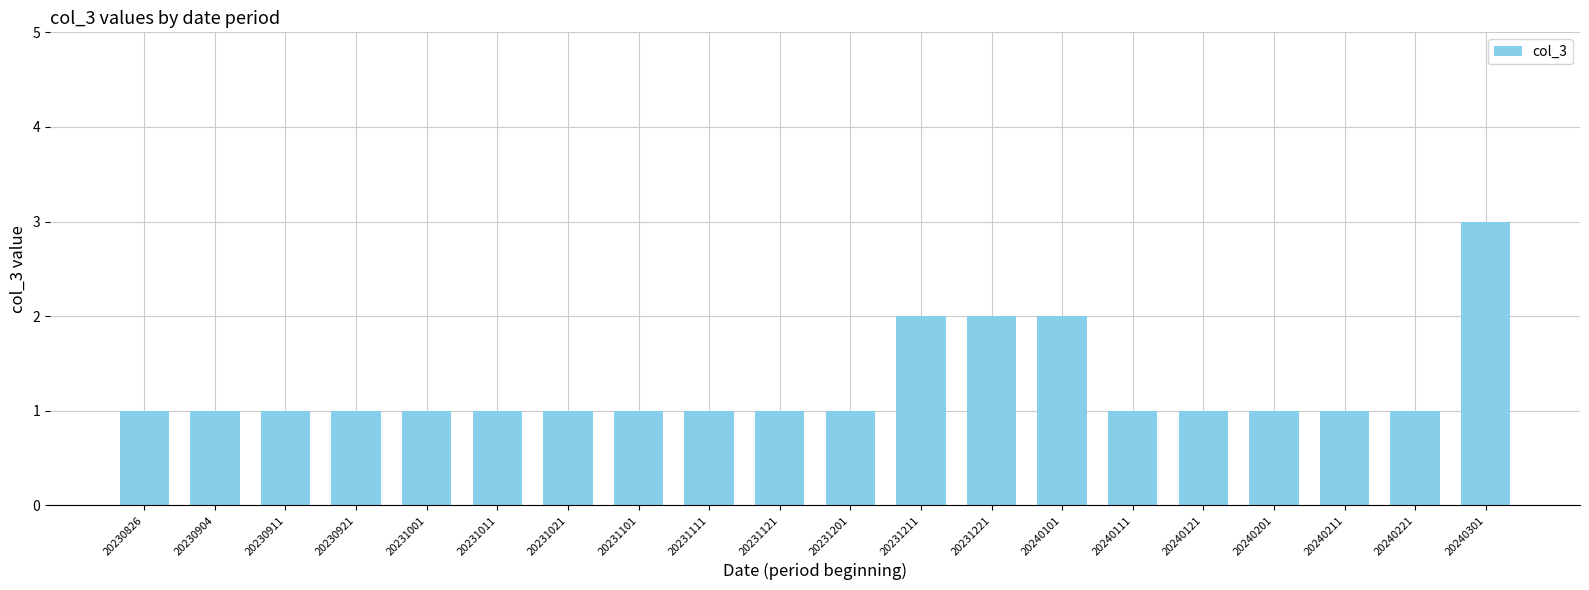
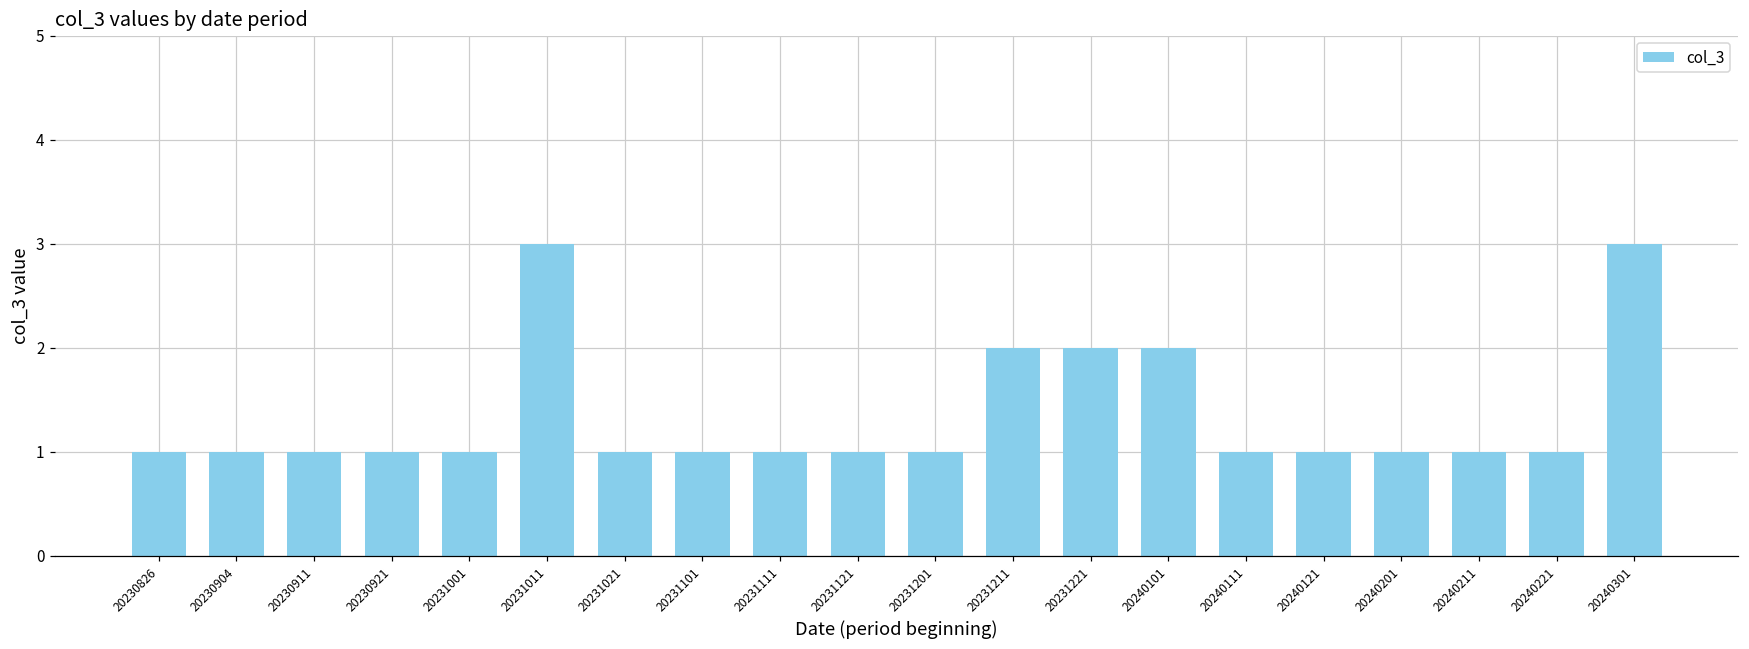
20231011: 1 -> 3
